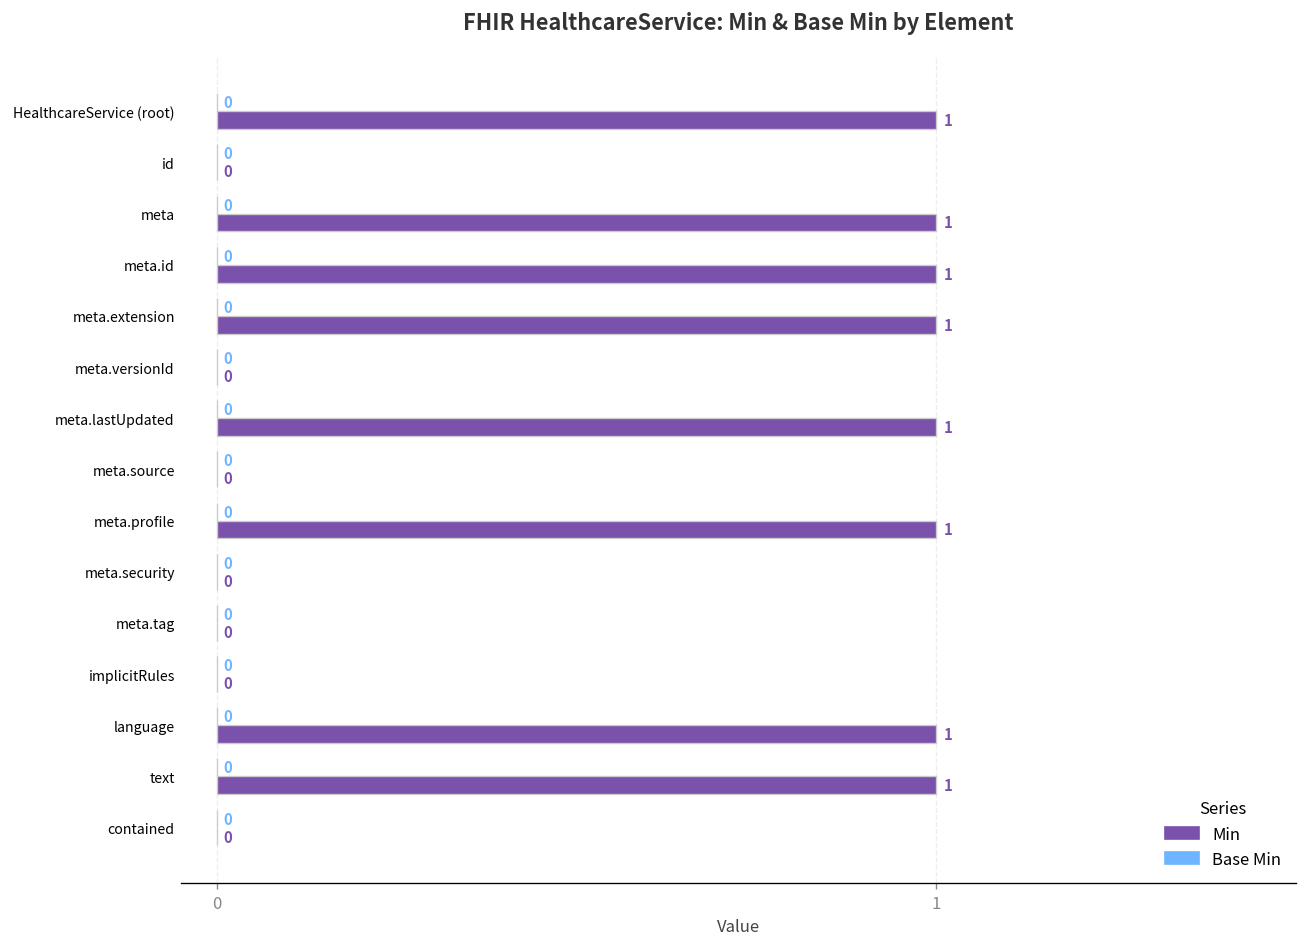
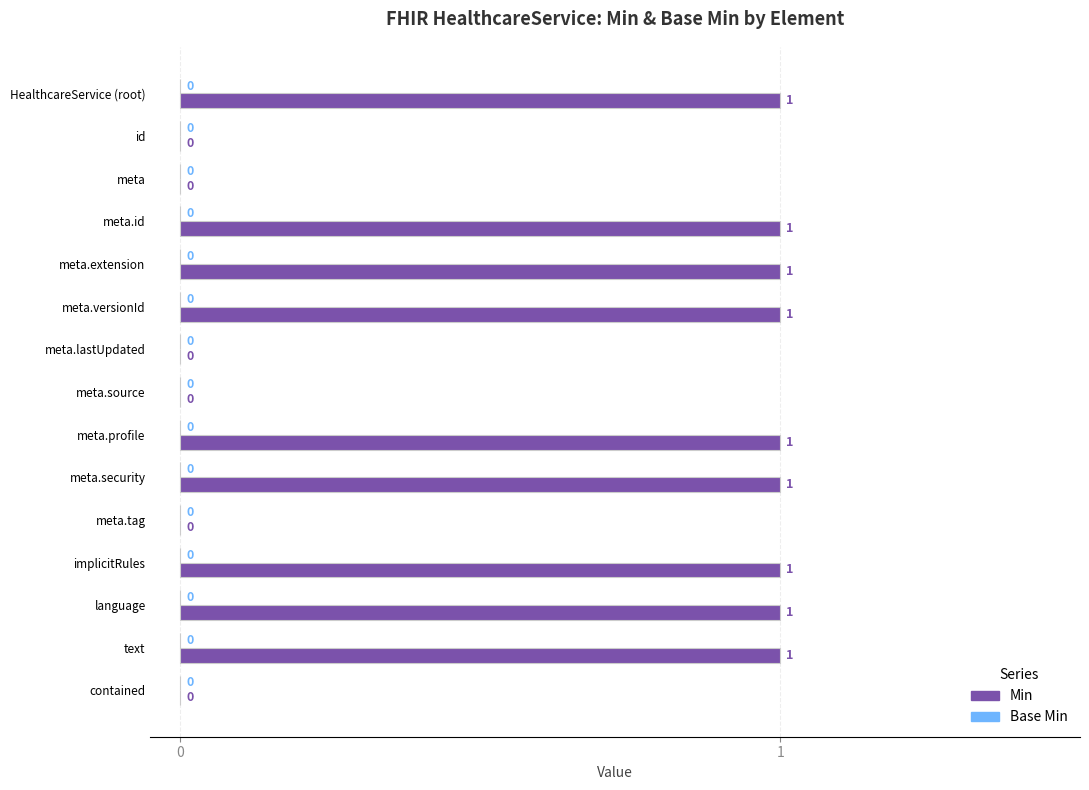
Min, meta: 1 -> 0
Min, meta.versionId: 0 -> 1
Min, meta.lastUpdated: 1 -> 0
Min, meta.security: 0 -> 1
Min, implicitRules: 0 -> 1
